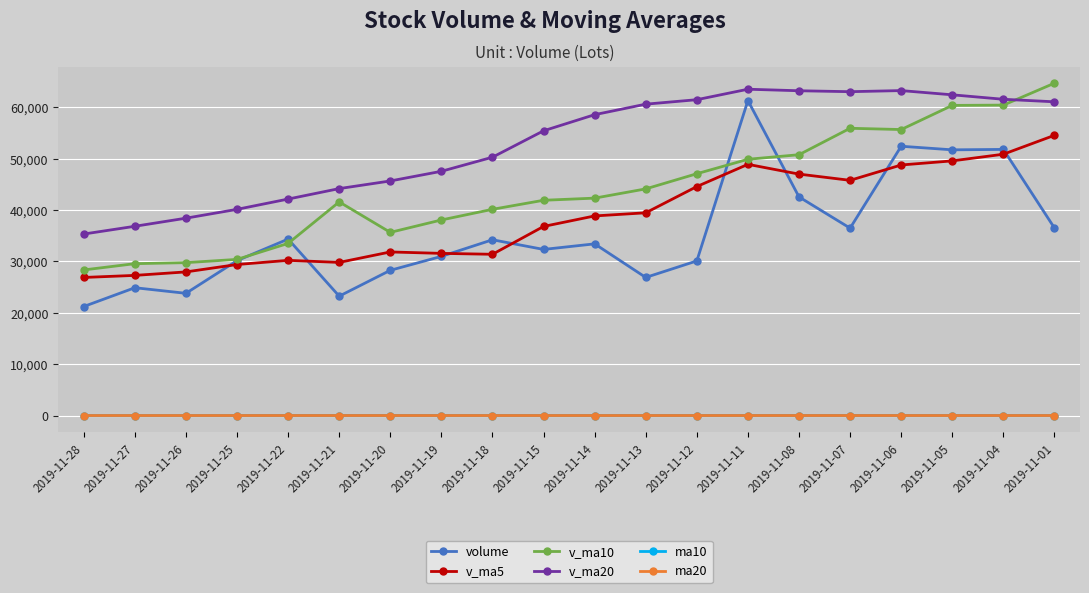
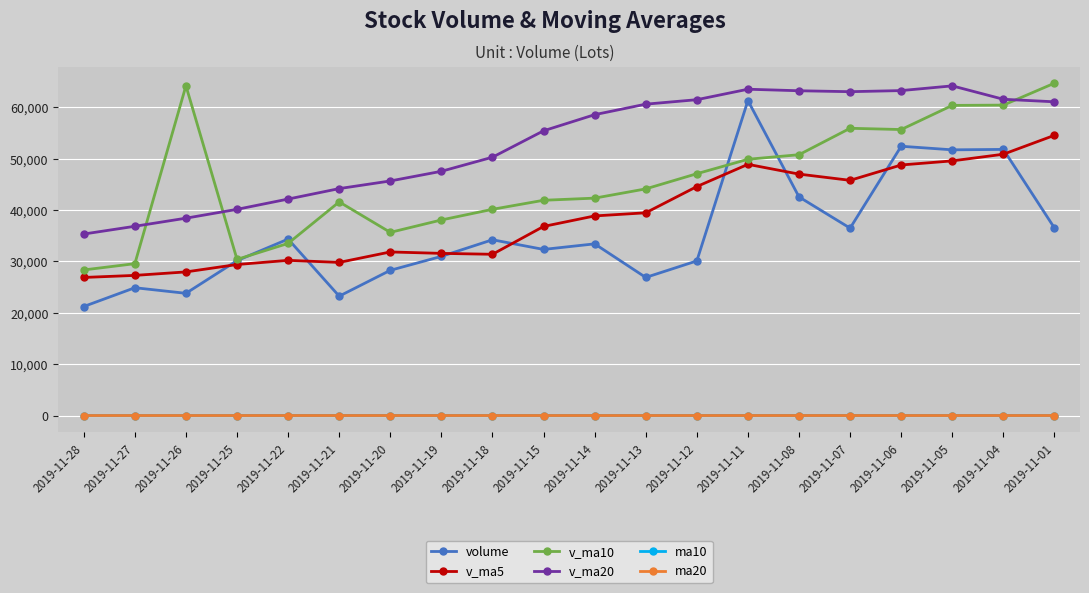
v_ma10, 2019-11-26: 30,000 -> 64,000
v_ma20, 2019-11-05: 62,000 -> 64,000
